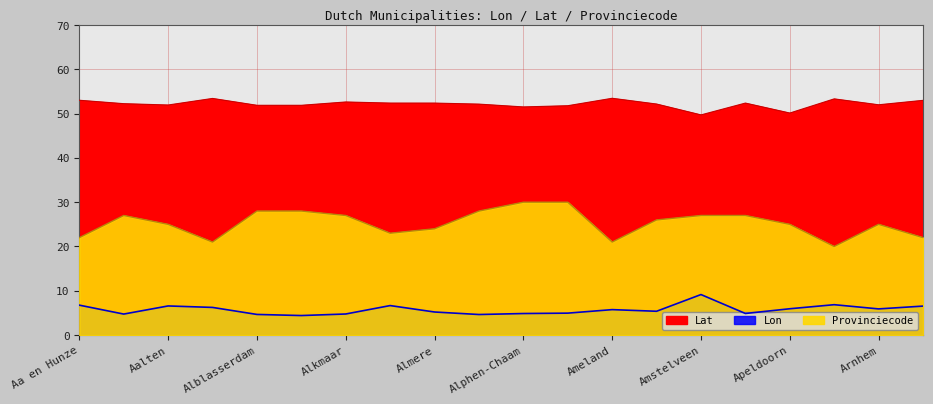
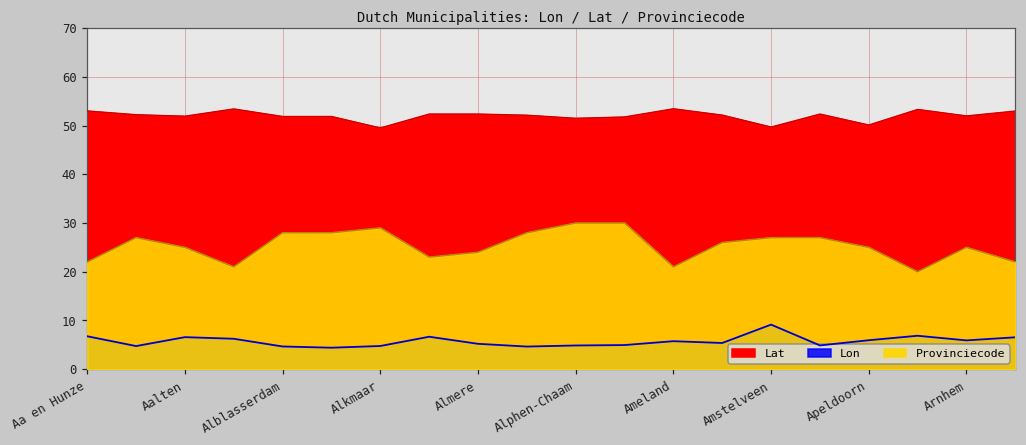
Lat, Alkmaar: 53 -> 50
Provinciecode, Alkmaar: 27 -> 29
